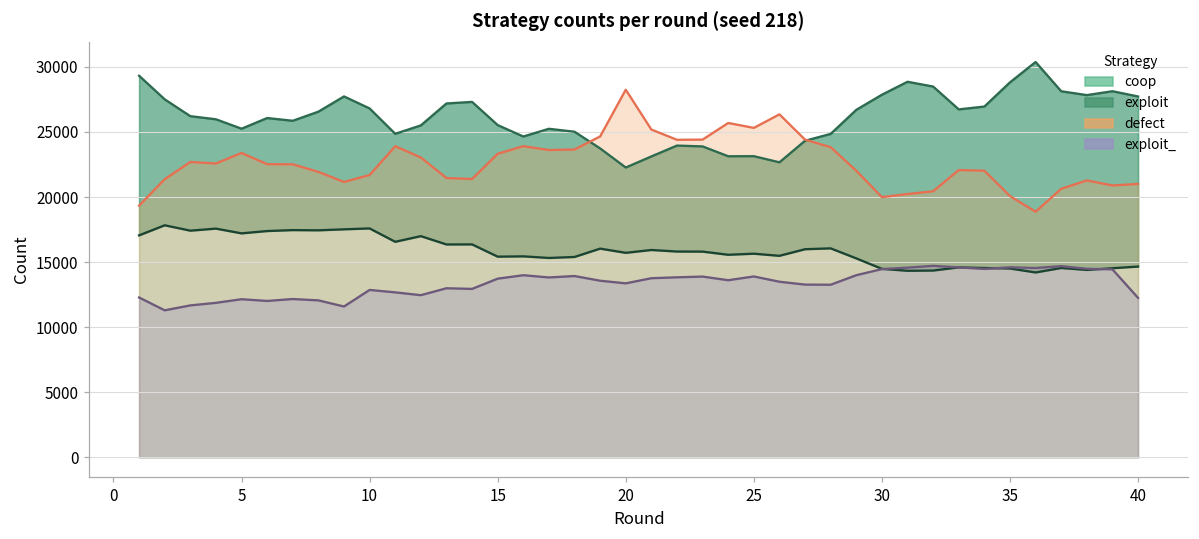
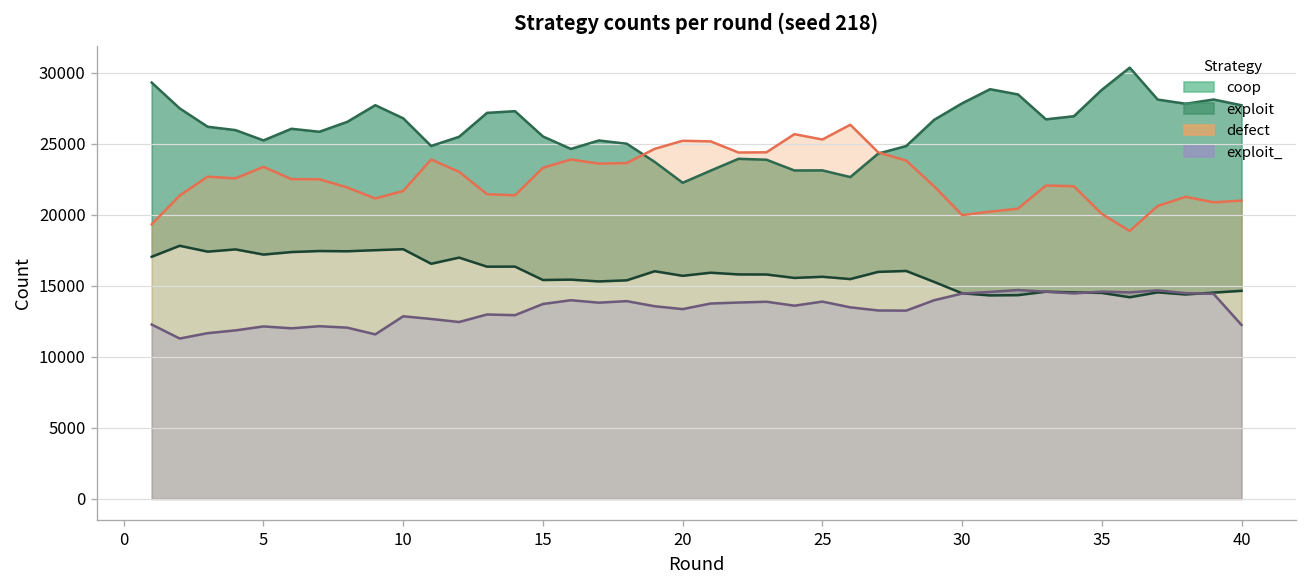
defect, 20: 28200 -> 25200
